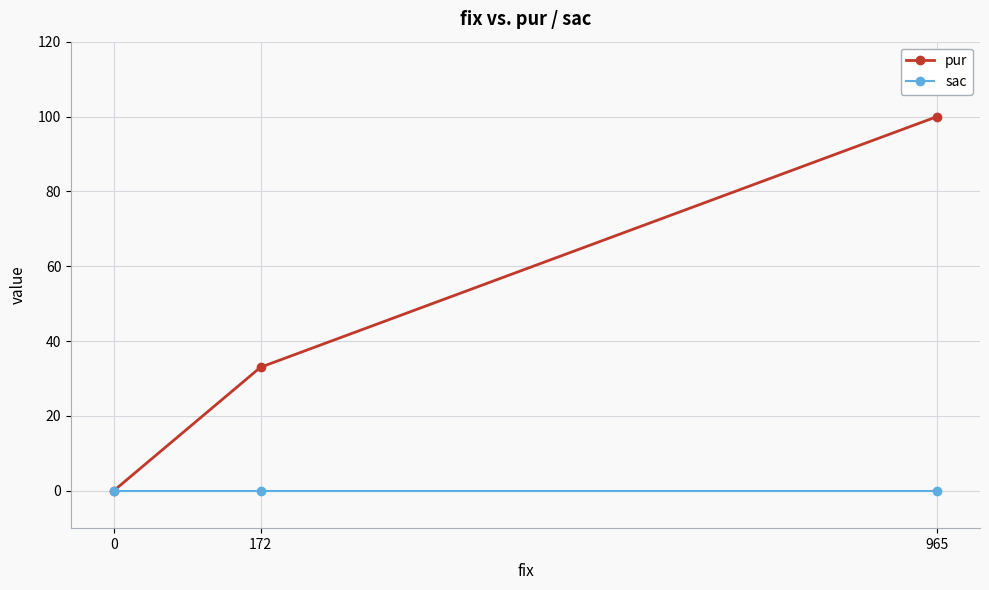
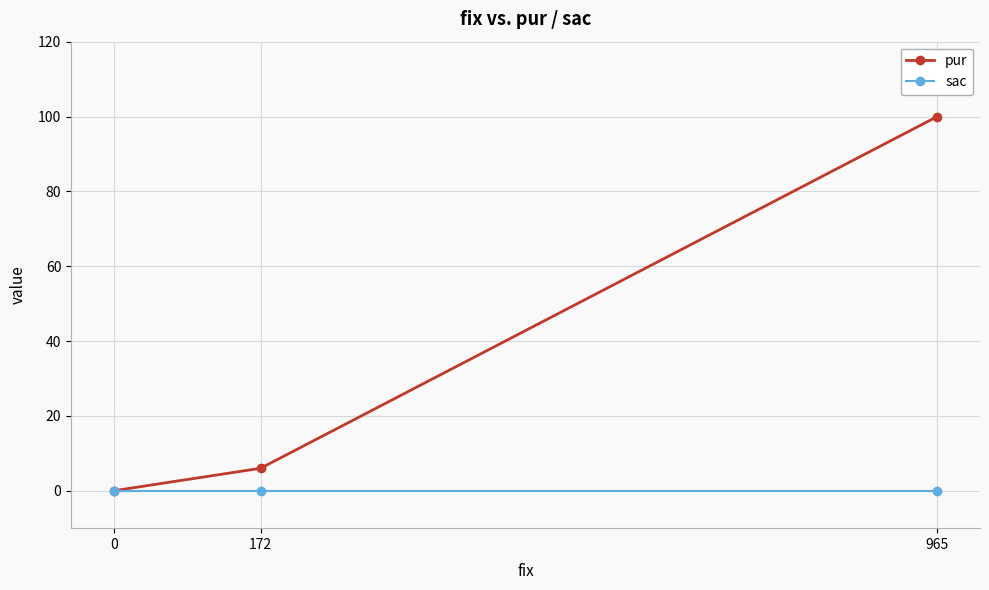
pur, 172: 33 -> 6
